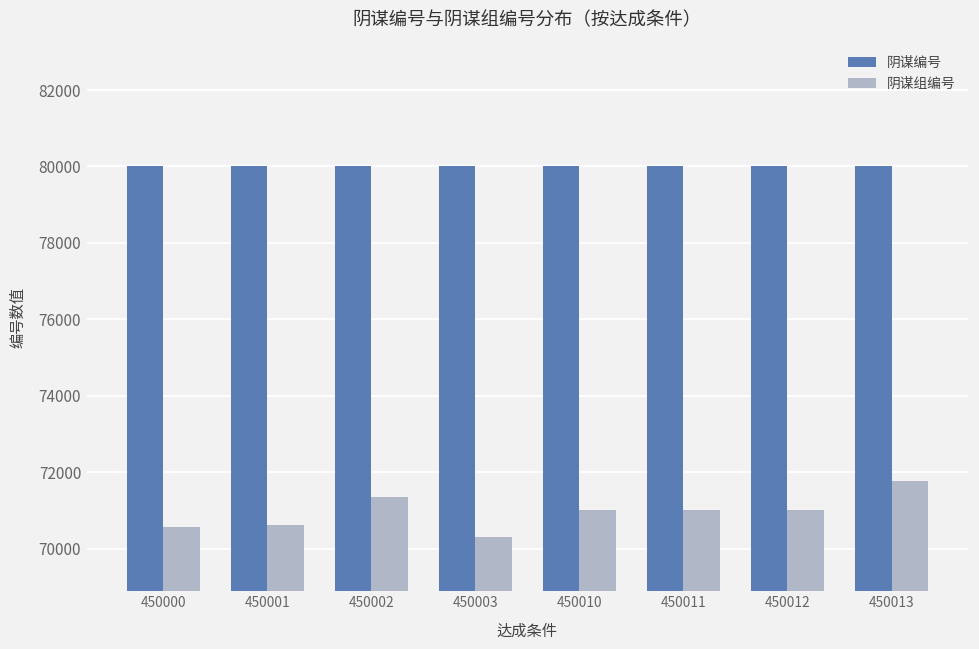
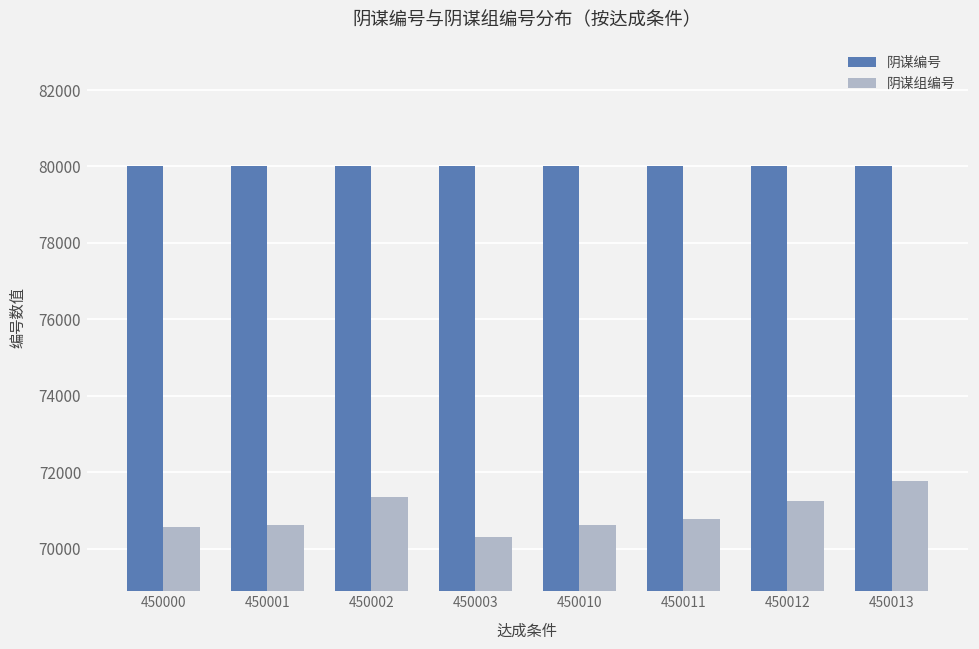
阴谋组编号, 450010: 71000 -> 70600
阴谋组编号, 450011: 71000 -> 70800
阴谋组编号, 450012: 71000 -> 71300
